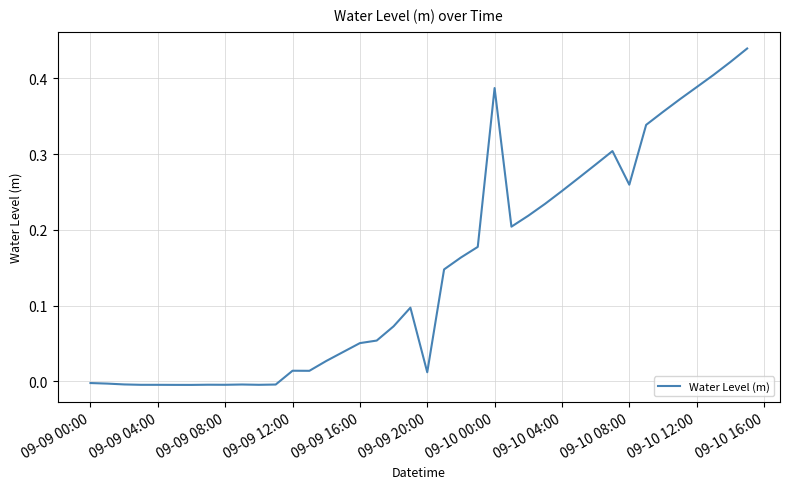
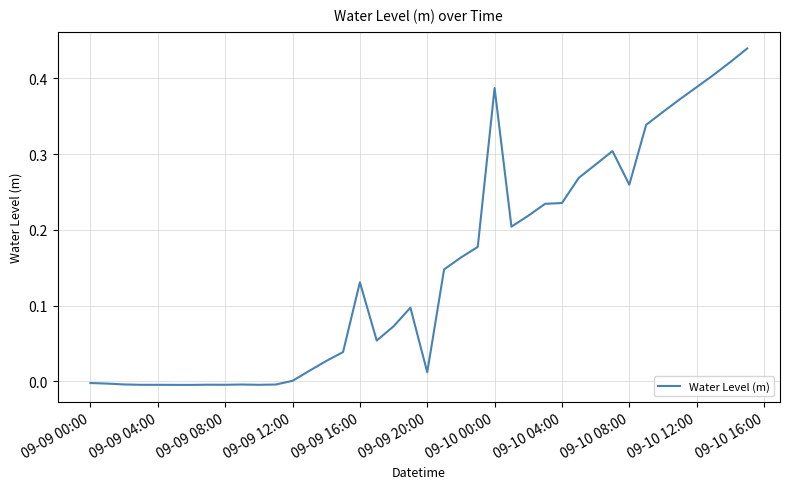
09-09 12:00: 0.01 -> 0.00
09-09 16:00: 0.05 -> 0.13
09-10 04:00: 0.25 -> 0.24
